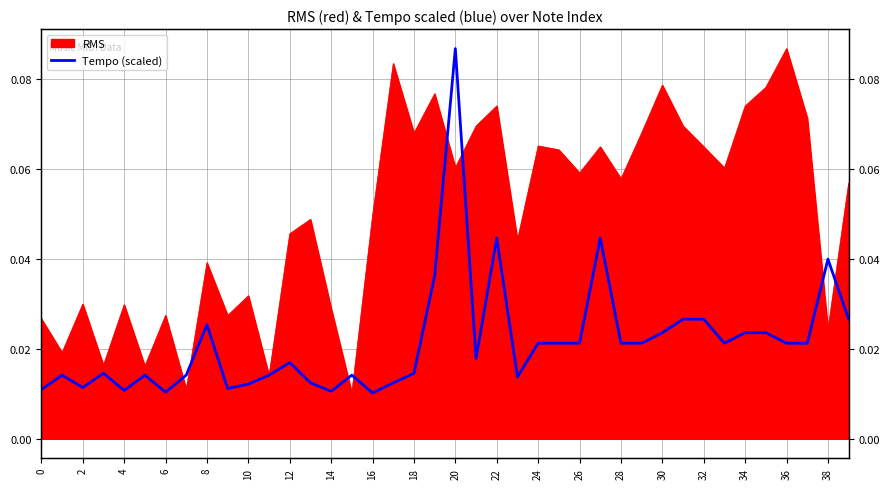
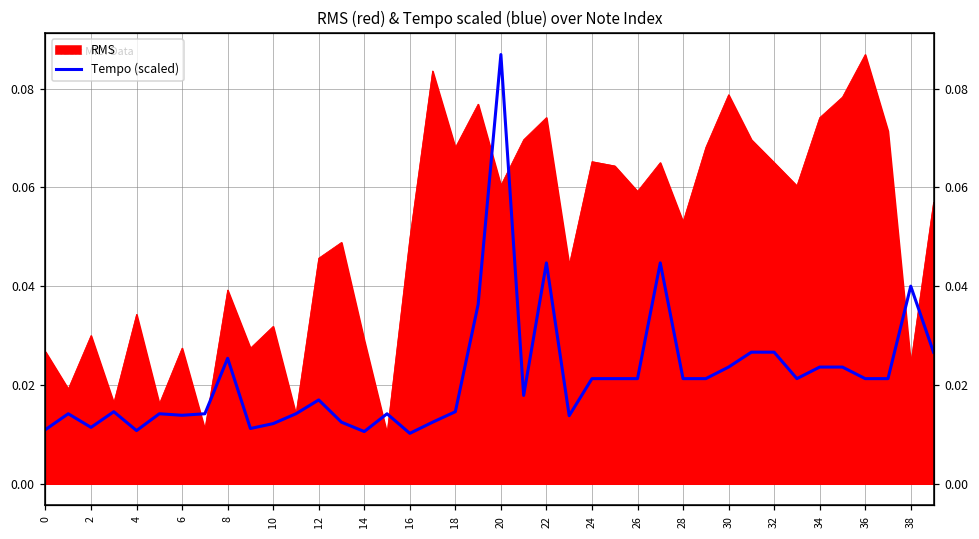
RMS, 4: 0.030 -> 0.034
Tempo (scaled), 6: 0.010 -> 0.014
RMS, 28: 0.058 -> 0.053
